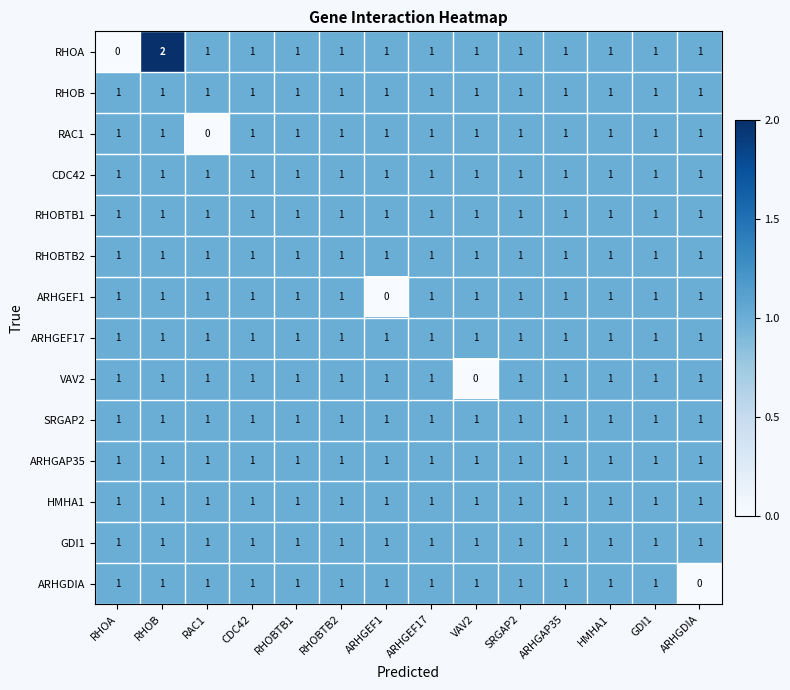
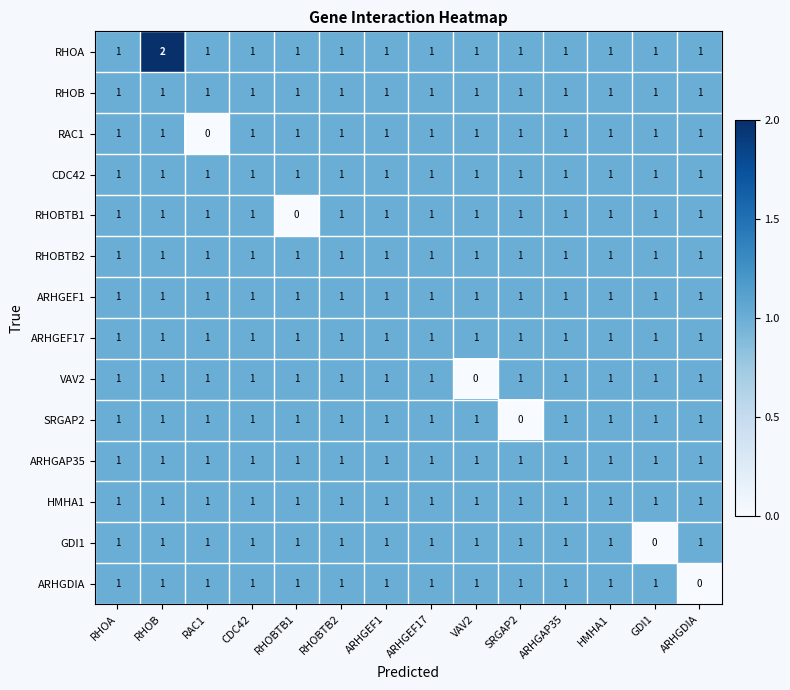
RHOA, RHOA: 0 -> 1
RHOBTB1, RHOBTB1: 1 -> 0
ARHGEF1, ARHGEF1: 0 -> 1
SRGAP2, SRGAP2: 1 -> 0
GDI1, GDI1: 1 -> 0
